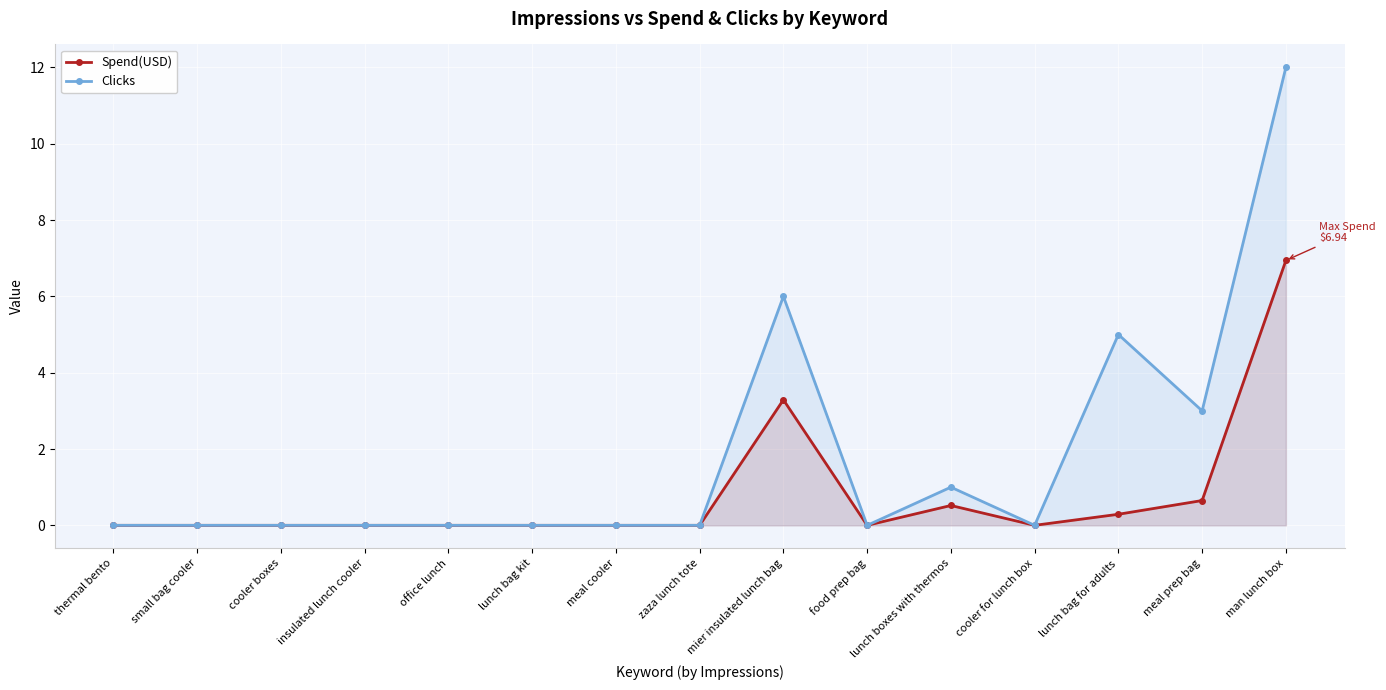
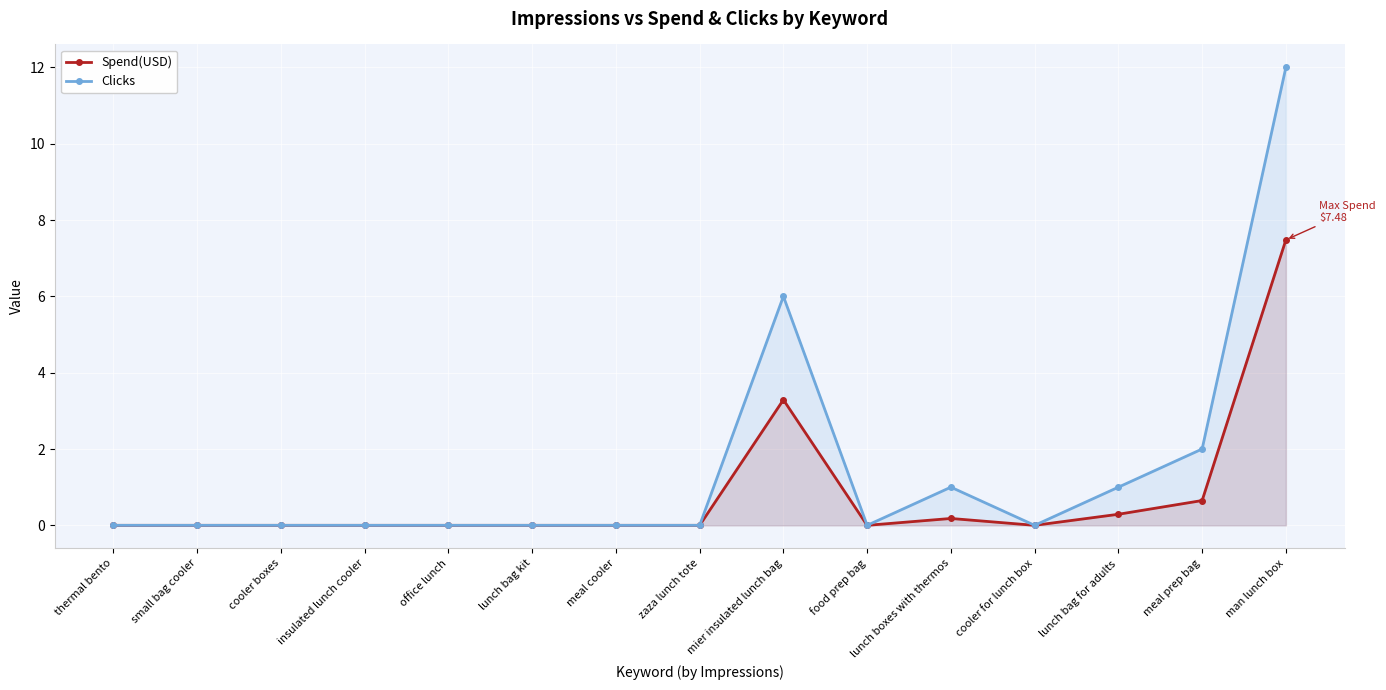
Spend(USD), lunch boxes with thermos: 0.5 -> 0.2
Clicks, lunch bag for adults: 5 -> 1
Clicks, meal prep bag: 3 -> 2
Spend(USD), man lunch box: $6.94 -> $7.48
